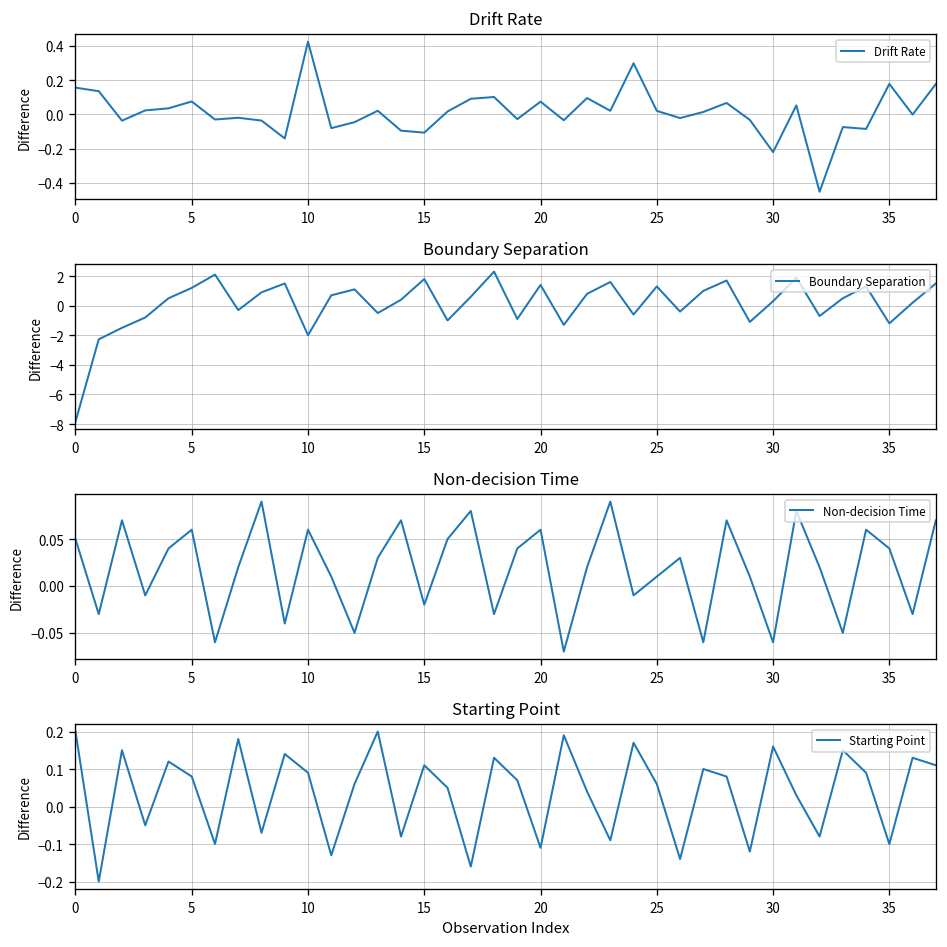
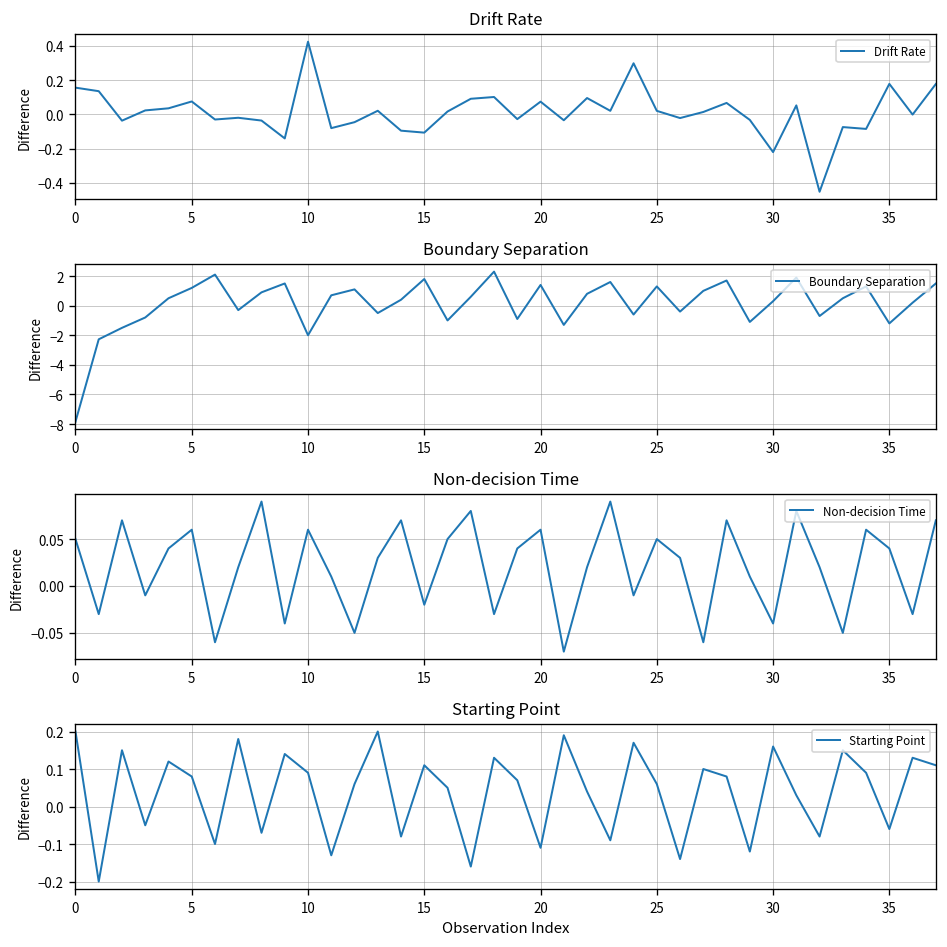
Non-decision Time, 25: 0.01 -> 0.05
Non-decision Time, 30: -0.06 -> -0.04
Starting Point, 35: -0.10 -> -0.06
